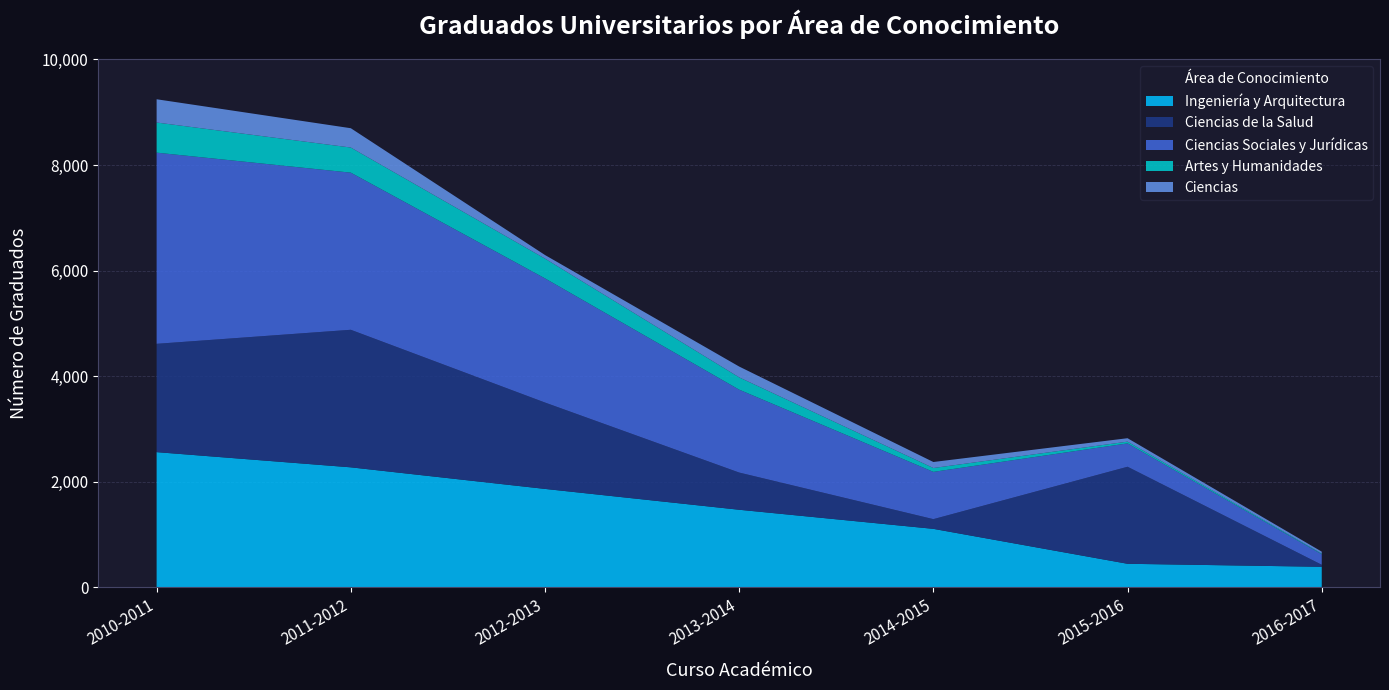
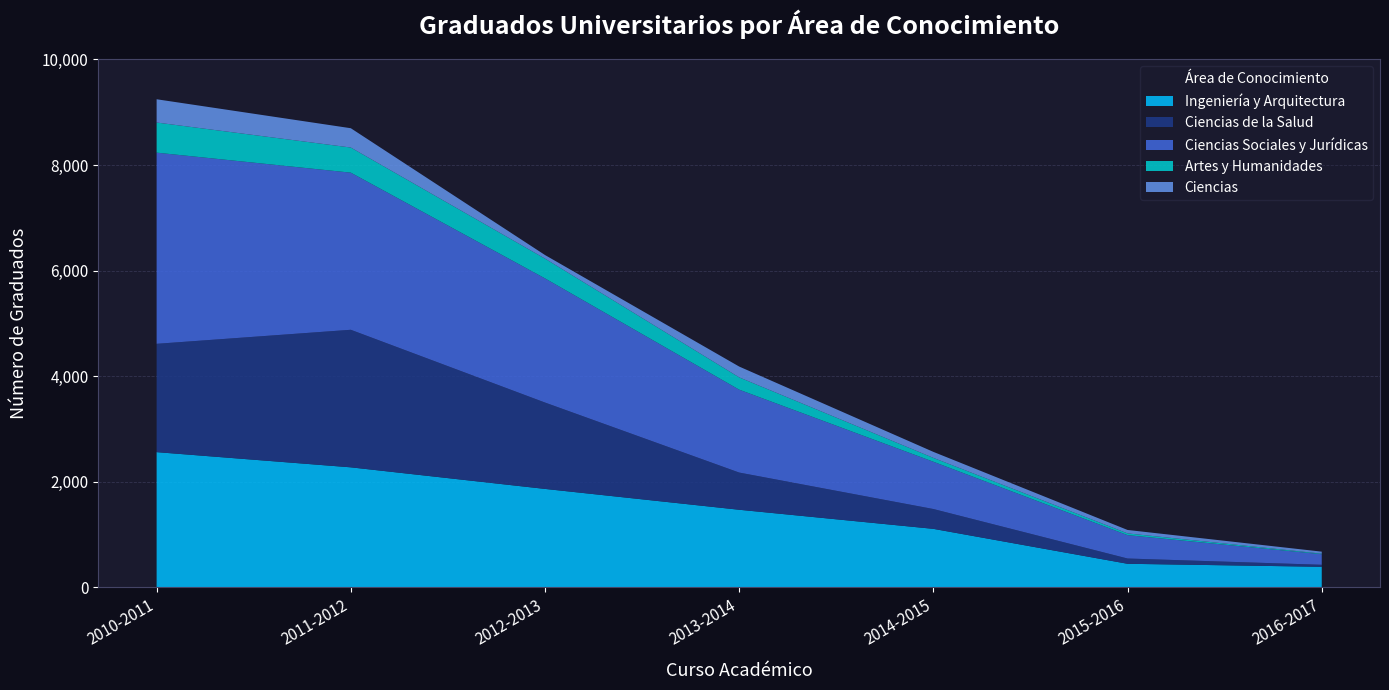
Ciencias de la Salud, 2014-2015: 200 -> 400
Ciencias de la Salud, 2015-2016: 1,800 -> 100
